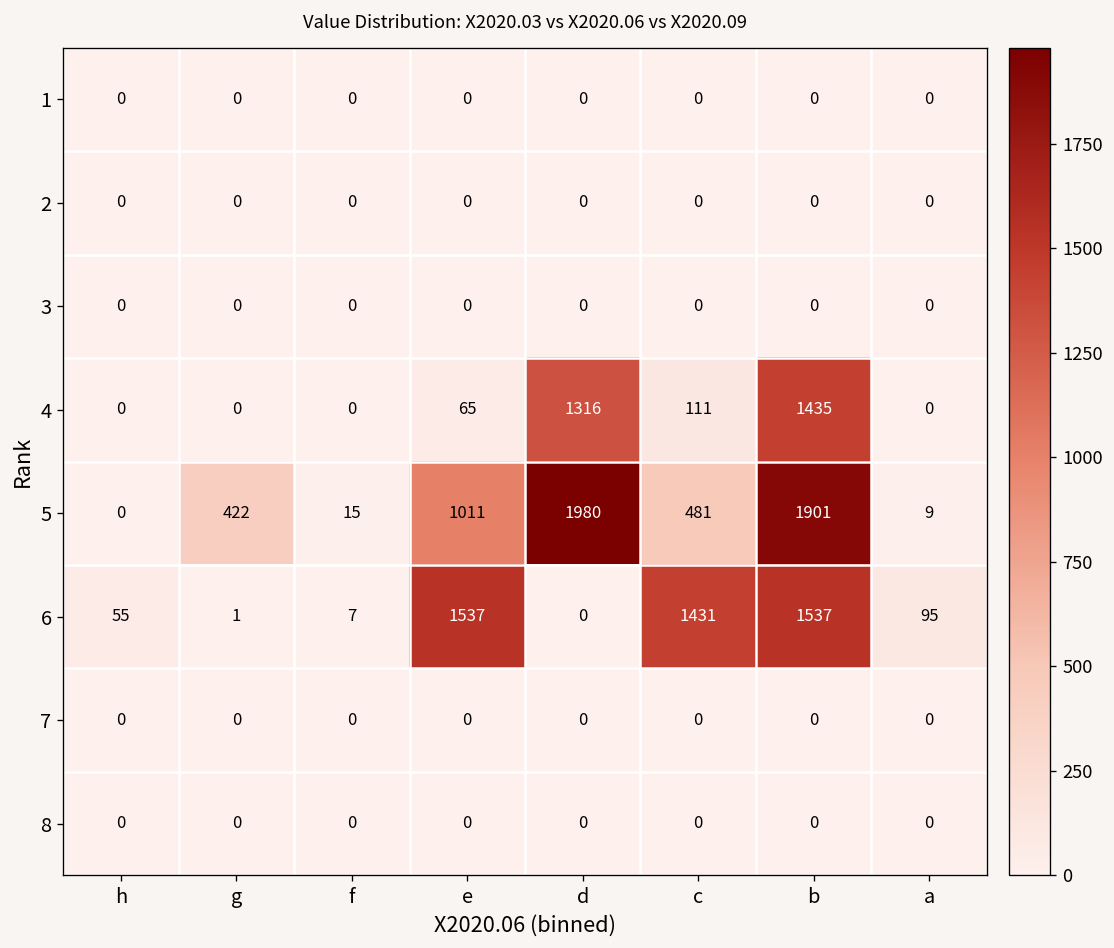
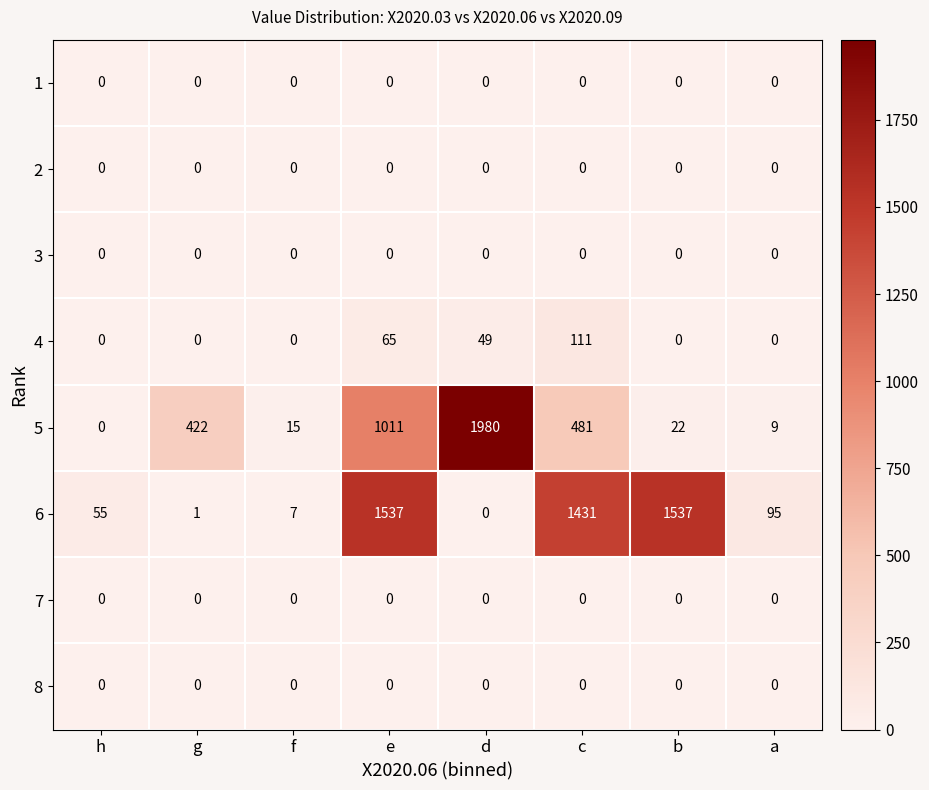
4, d: 1316 -> 49
4, b: 1435 -> 0
5, b: 1901 -> 22
